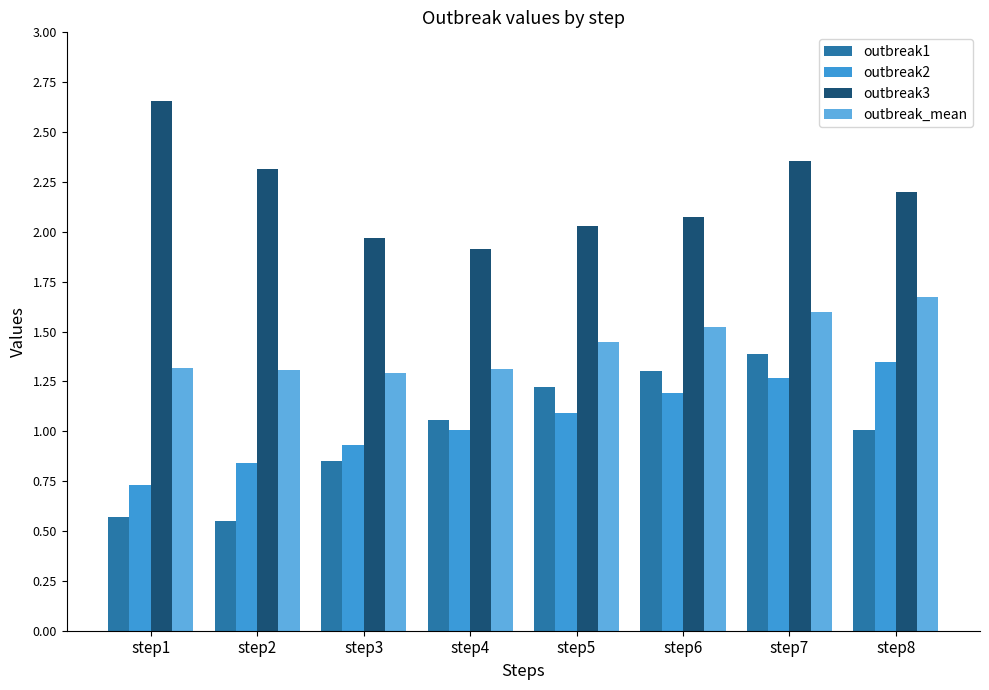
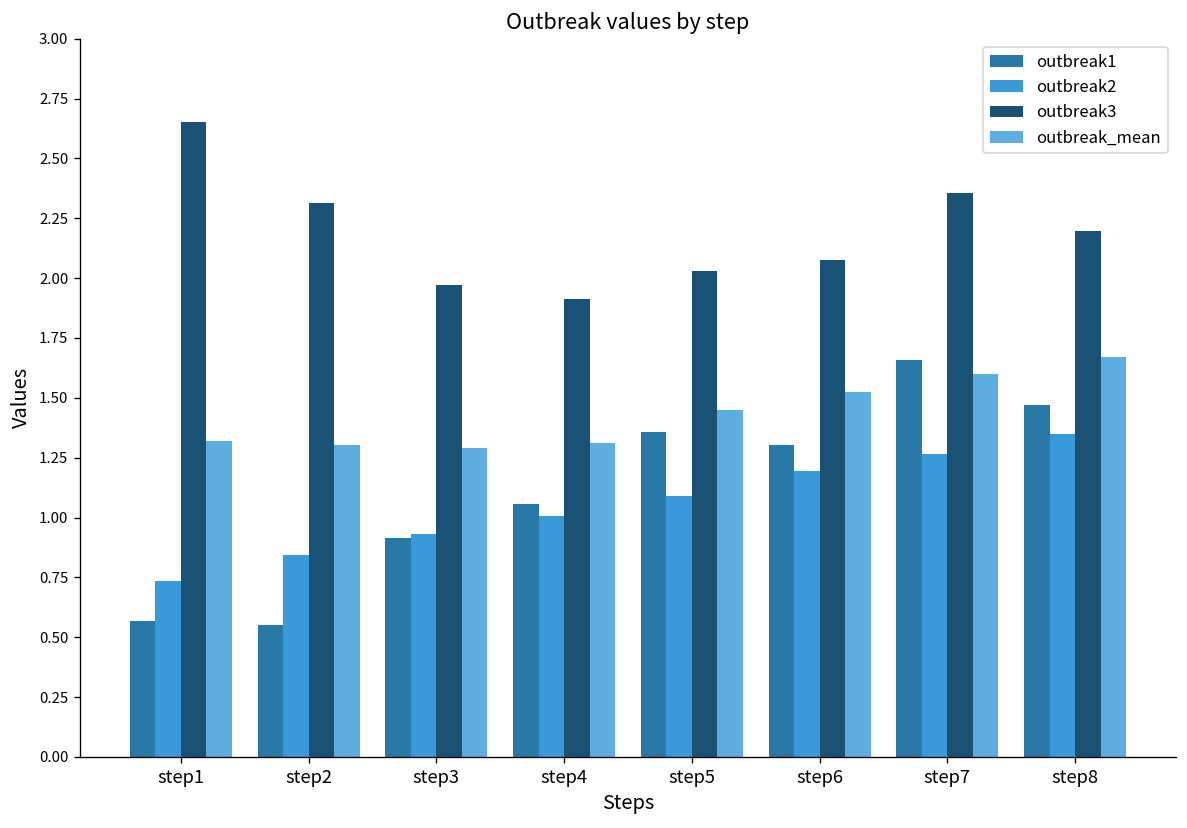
outbreak1, step3: 0.85 -> 0.91
outbreak1, step5: 1.22 -> 1.36
outbreak1, step7: 1.39 -> 1.66
outbreak1, step8: 1.00 -> 1.47
